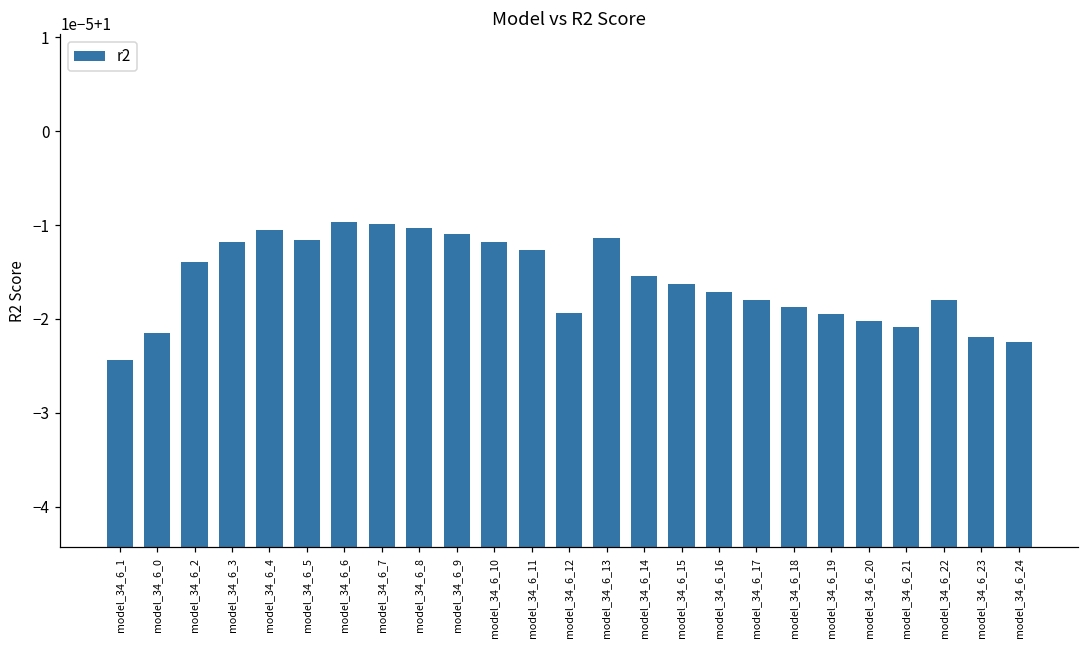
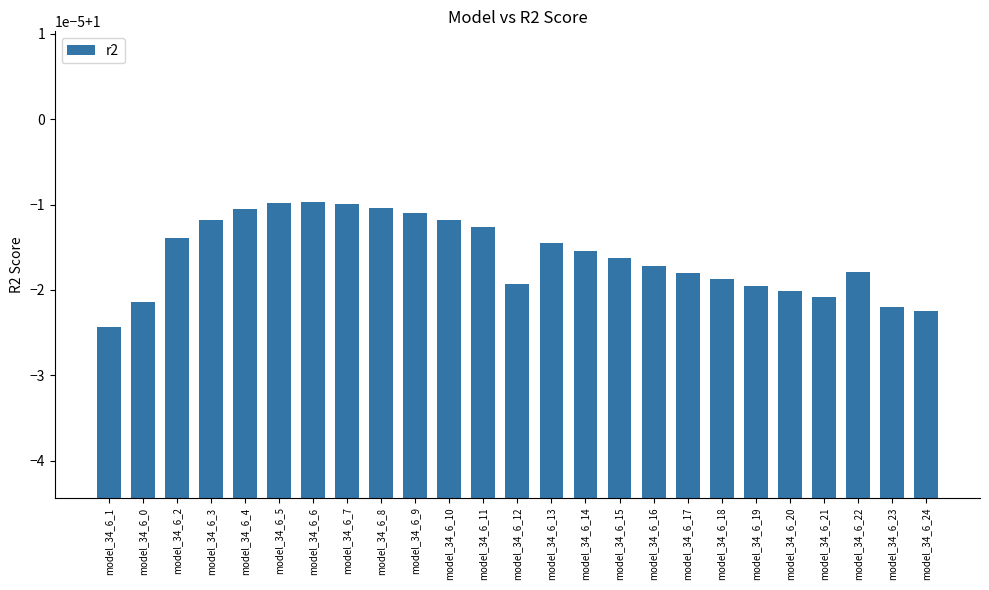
model_34_6_5: 0.999988 -> 0.999990
model_34_6_13: 0.999989 -> 0.999986
